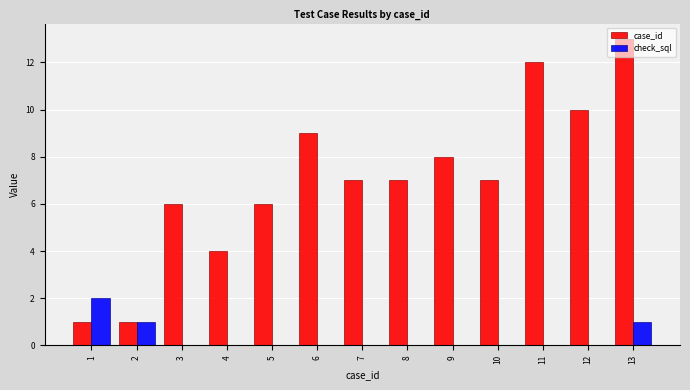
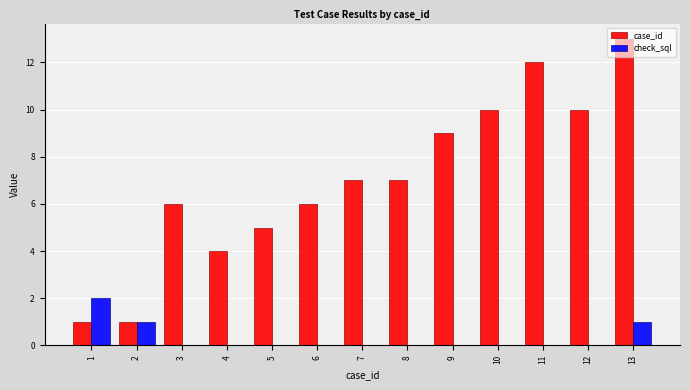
case_id, 5: 6 -> 5
case_id, 6: 9 -> 6
case_id, 9: 8 -> 9
case_id, 10: 7 -> 10
